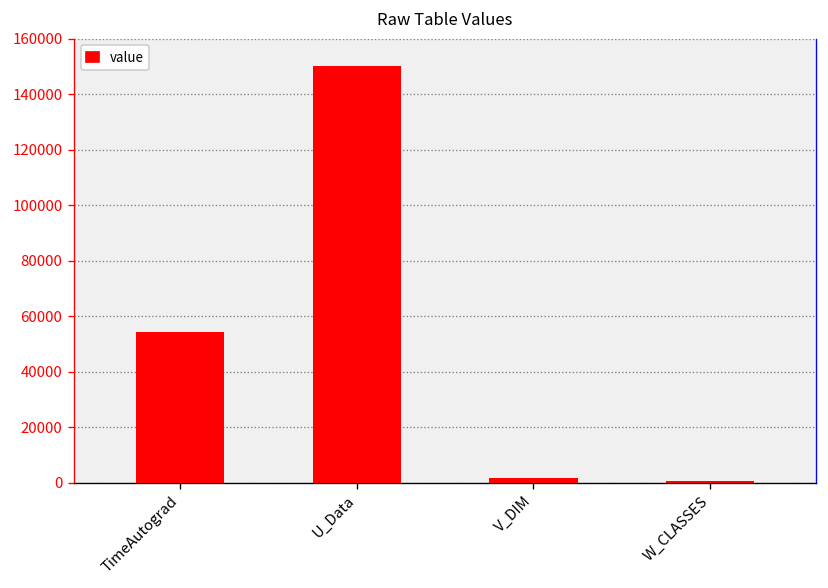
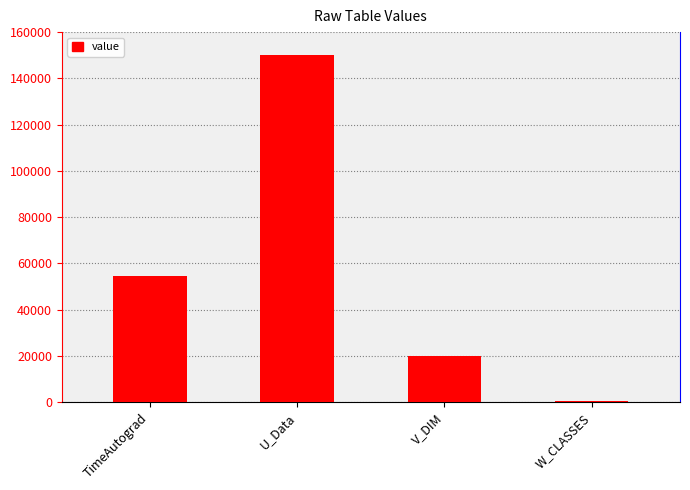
V_DIM: 2000 -> 20000
